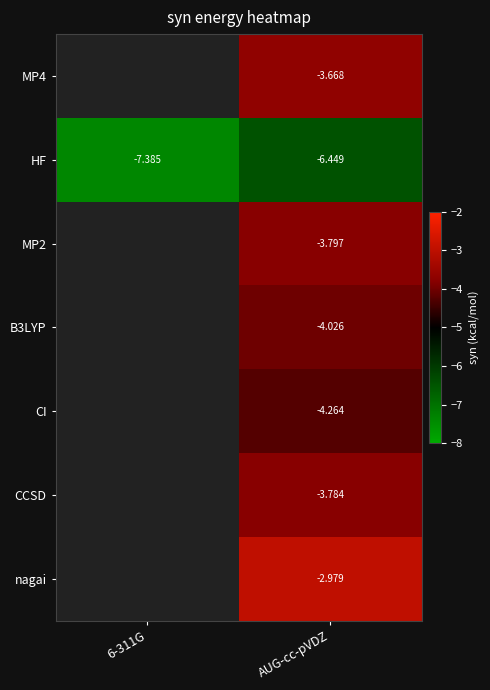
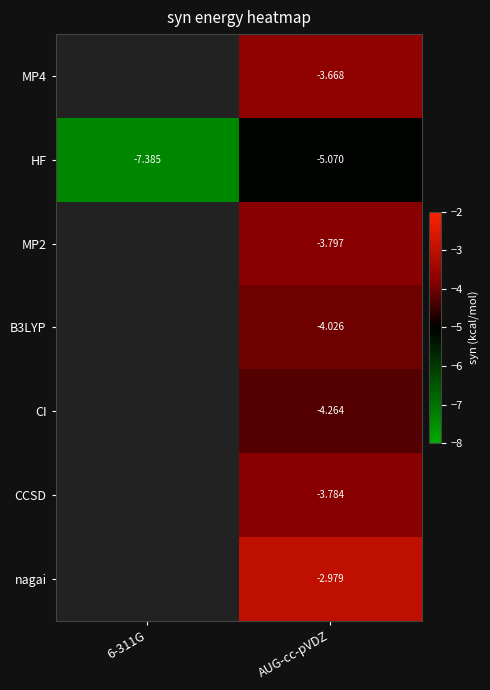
HF, AUG-cc-pVDZ: -6.449 -> -5.070
